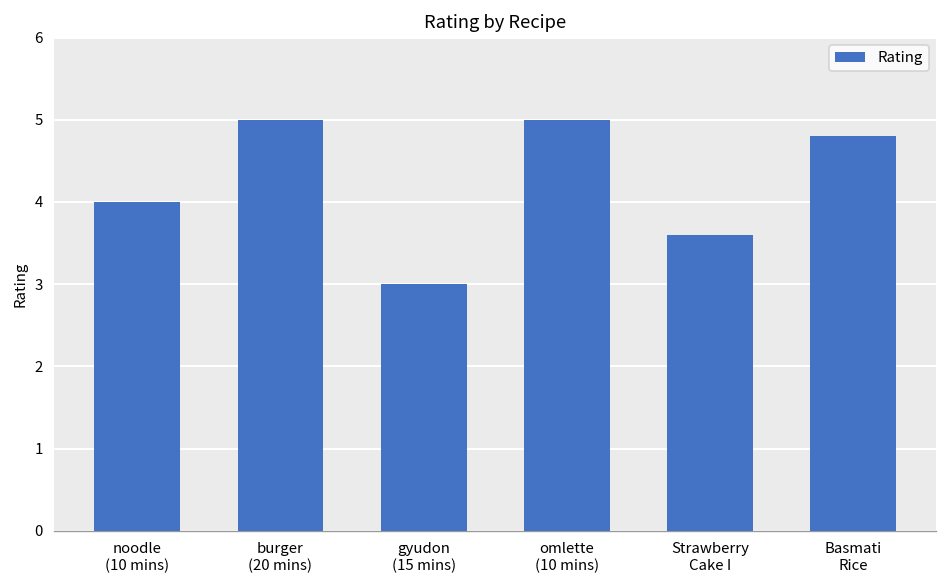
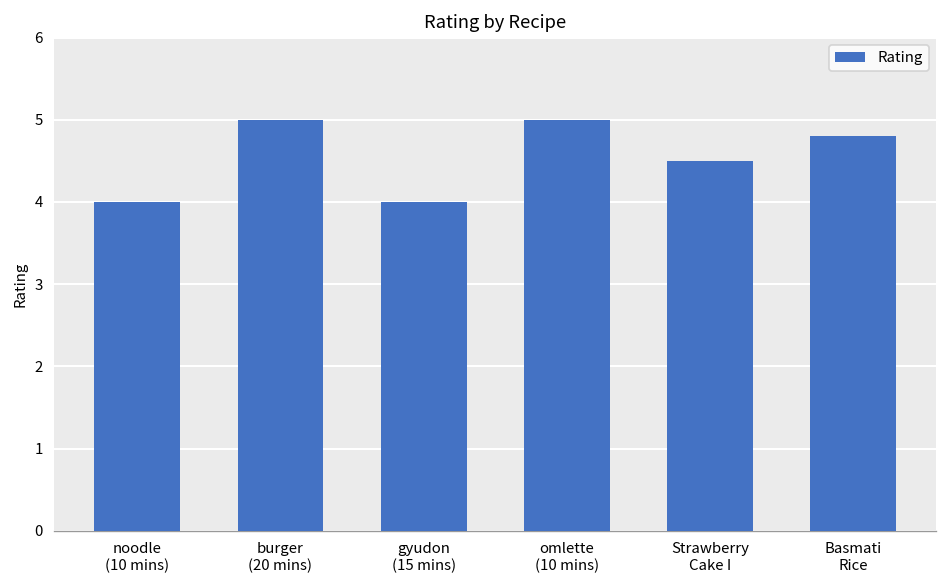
gyudon (15 mins): 3 -> 4
Strawberry Cake I: 3.6 -> 4.5
